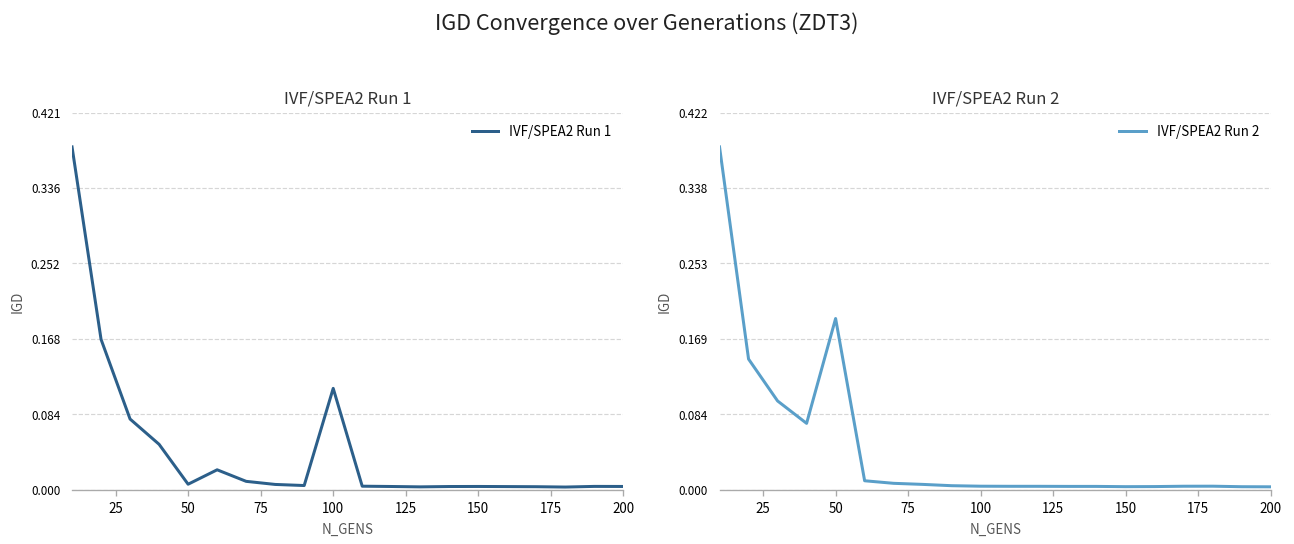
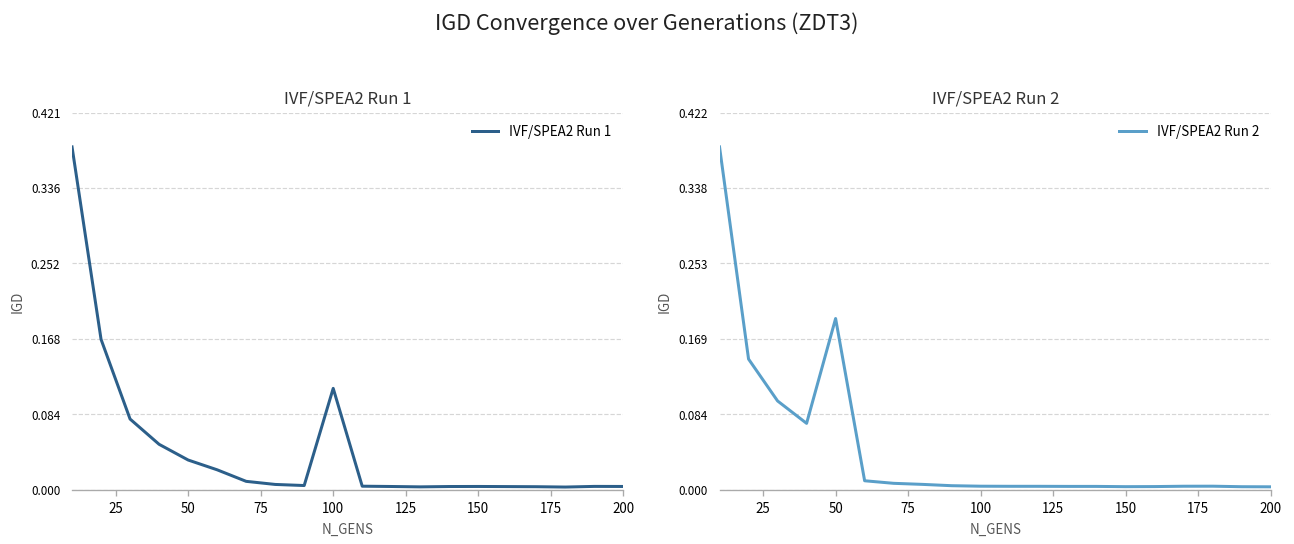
IVF/SPEA2 Run 1, 50: 0.01 -> 0.03
